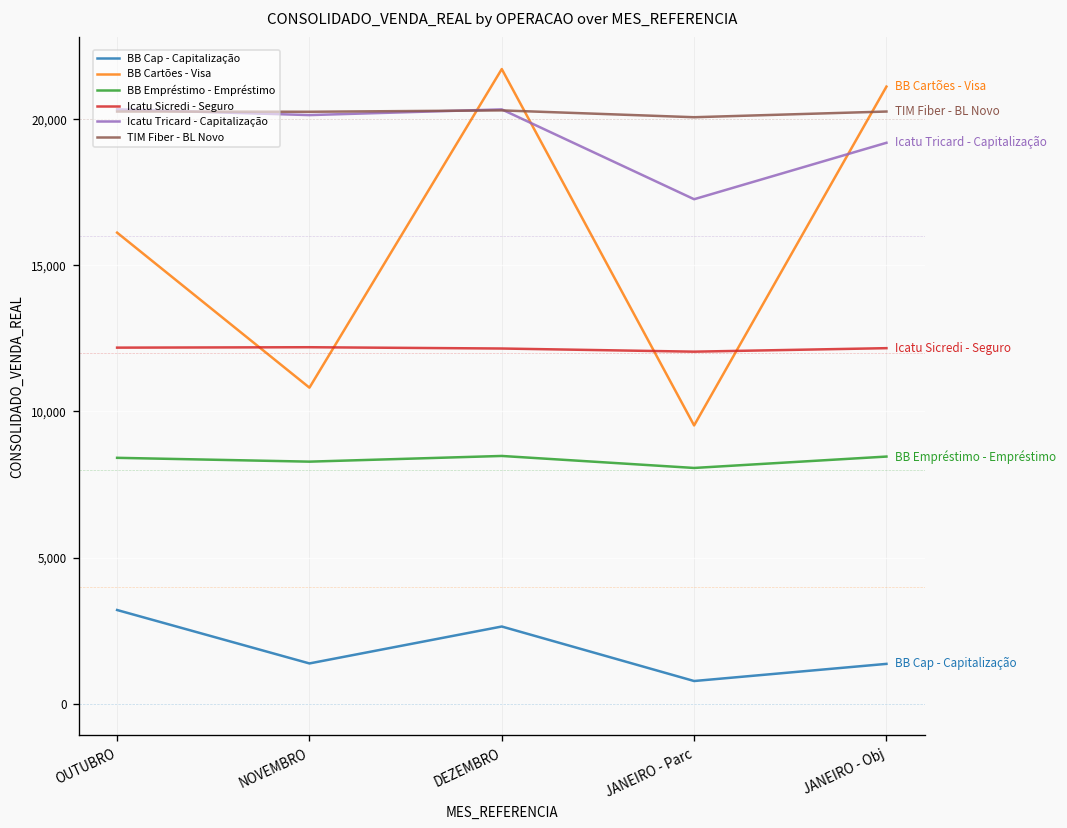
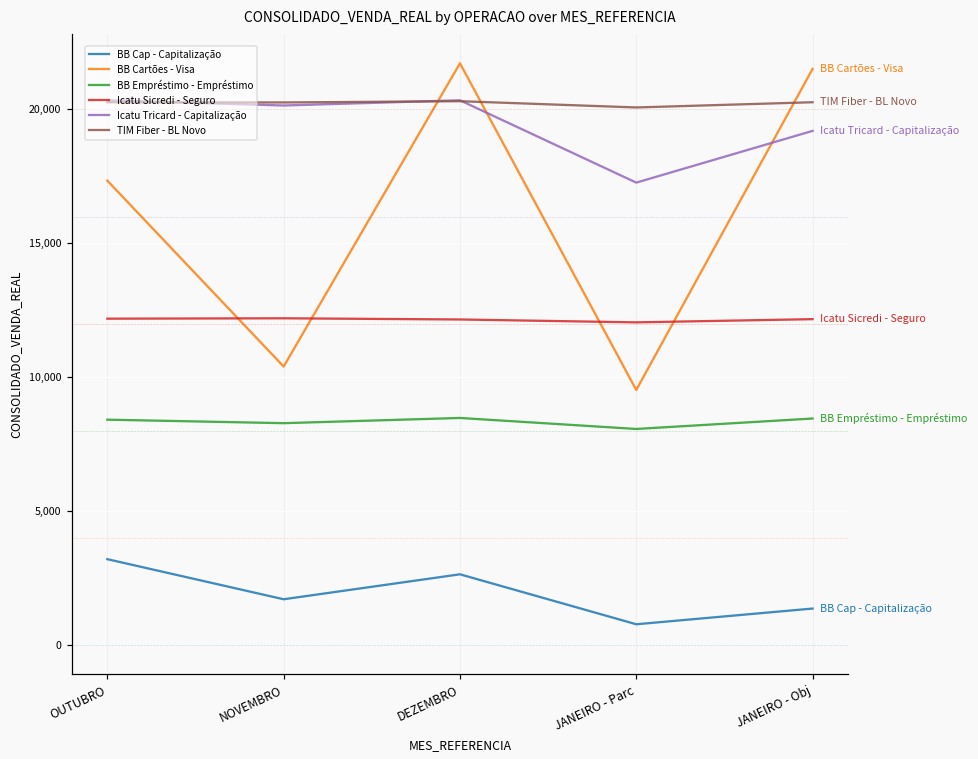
BB Cartões - Visa, OUTUBRO: 16,100 -> 17,300
BB Cap - Capitalização, NOVEMBRO: 1,400 -> 1,700
BB Cartões - Visa, NOVEMBRO: 10,800 -> 10,400
BB Cartões - Visa, JANEIRO - Obj: 21,100 -> 21,500
